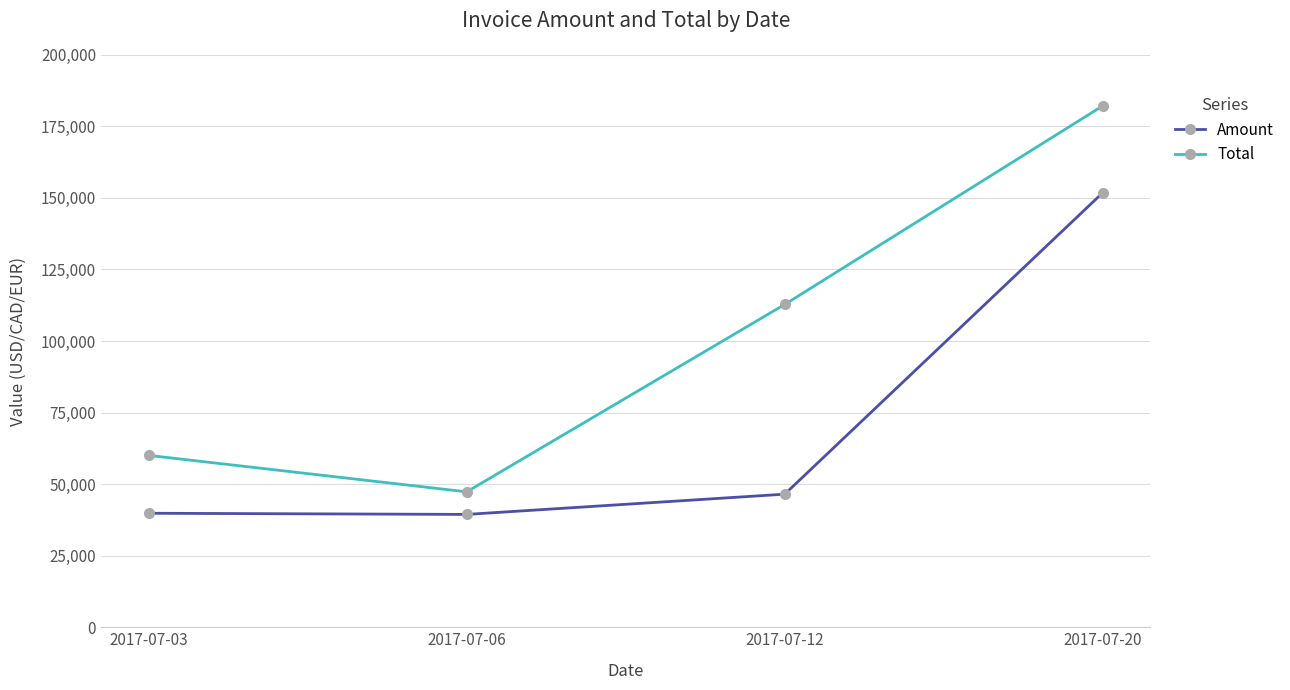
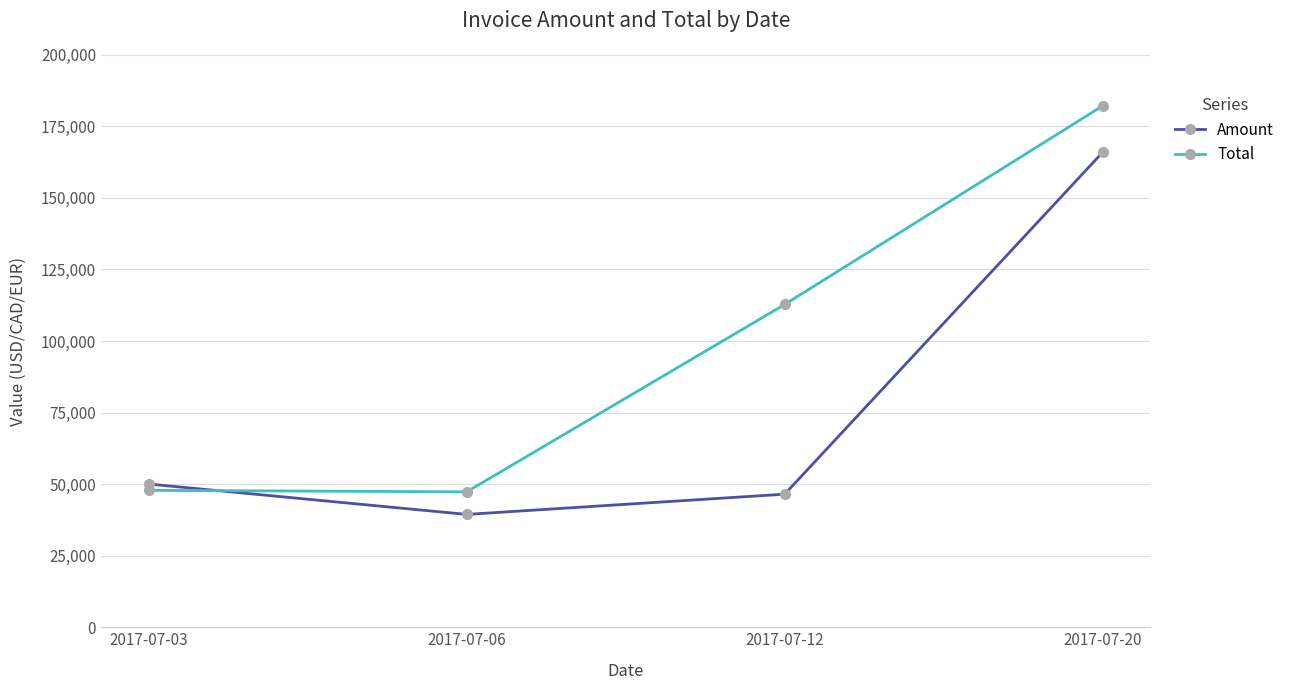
Amount, 2017-07-03: 40,000 -> 50,000
Total, 2017-07-03: 60,000 -> 48,000
Amount, 2017-07-20: 152,000 -> 166,000
